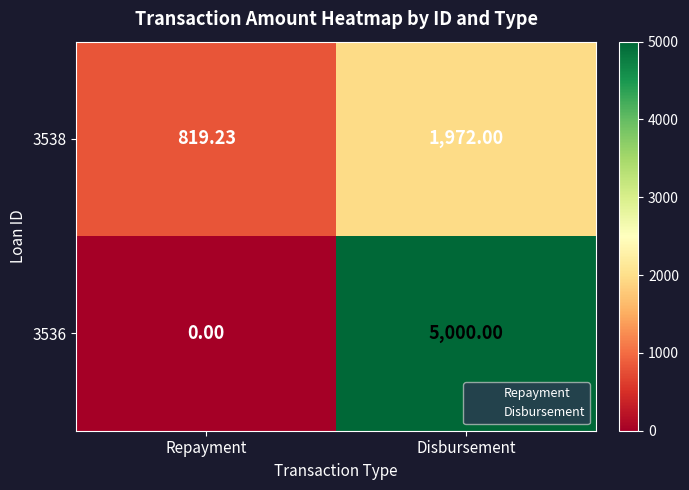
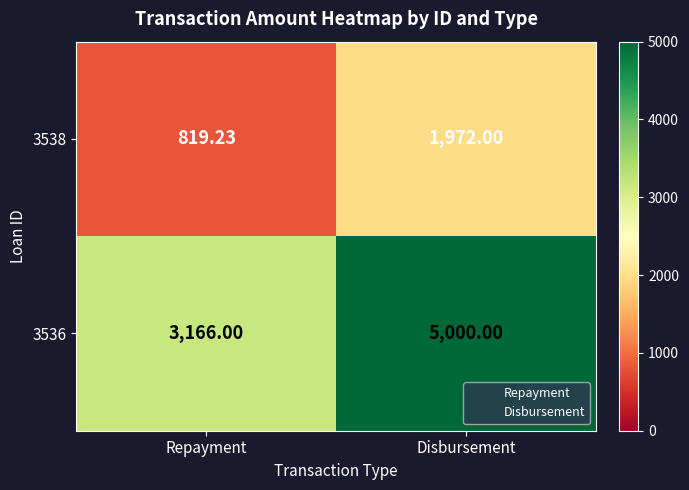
3536, Repayment: 0.00 -> 3,166.00
